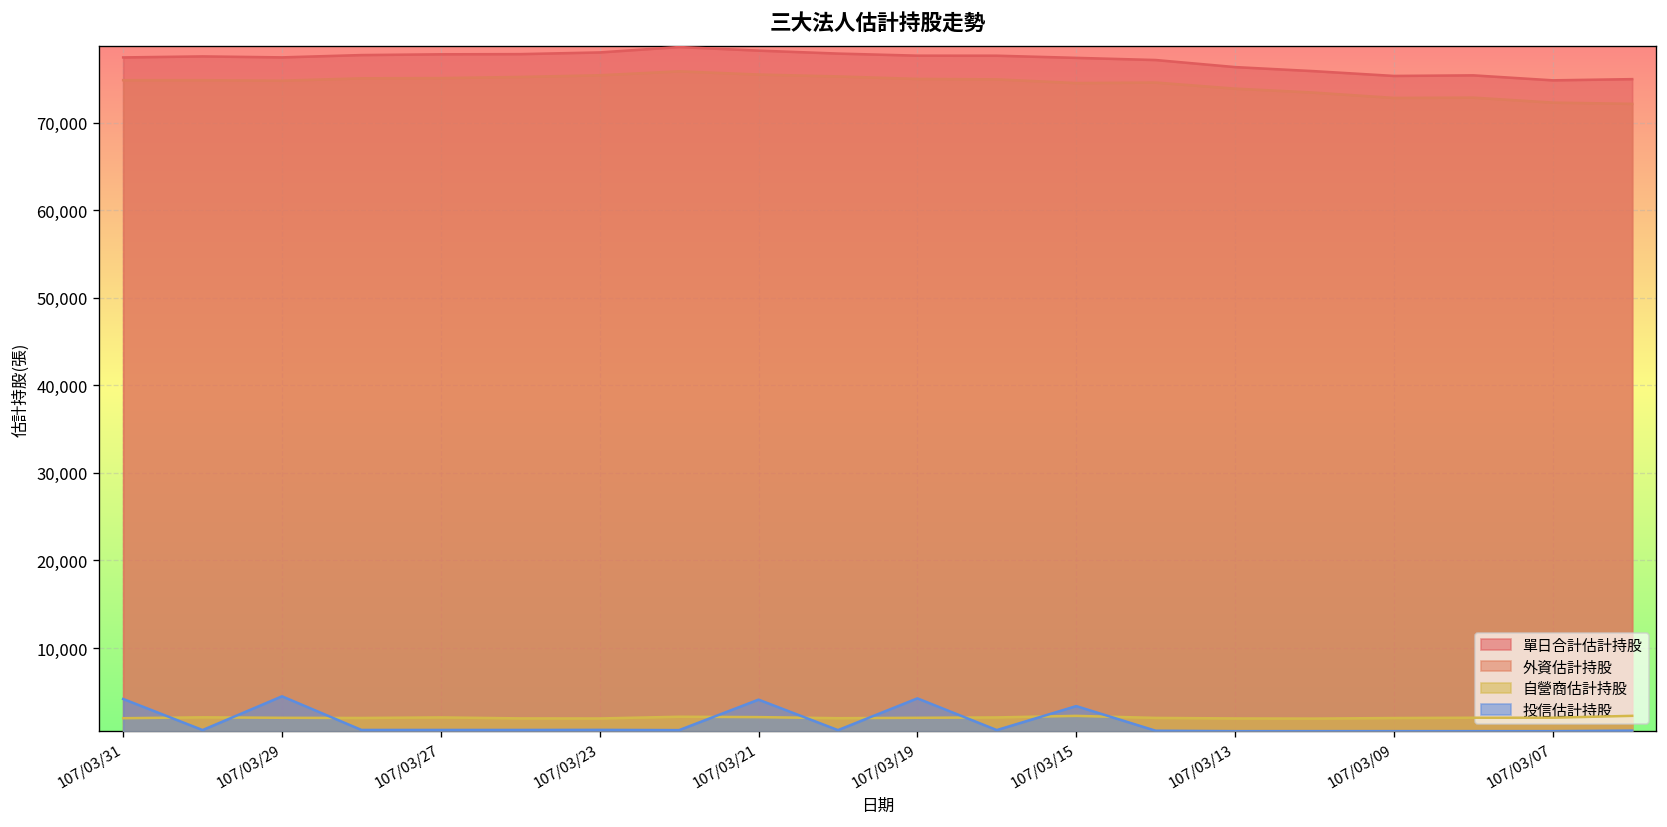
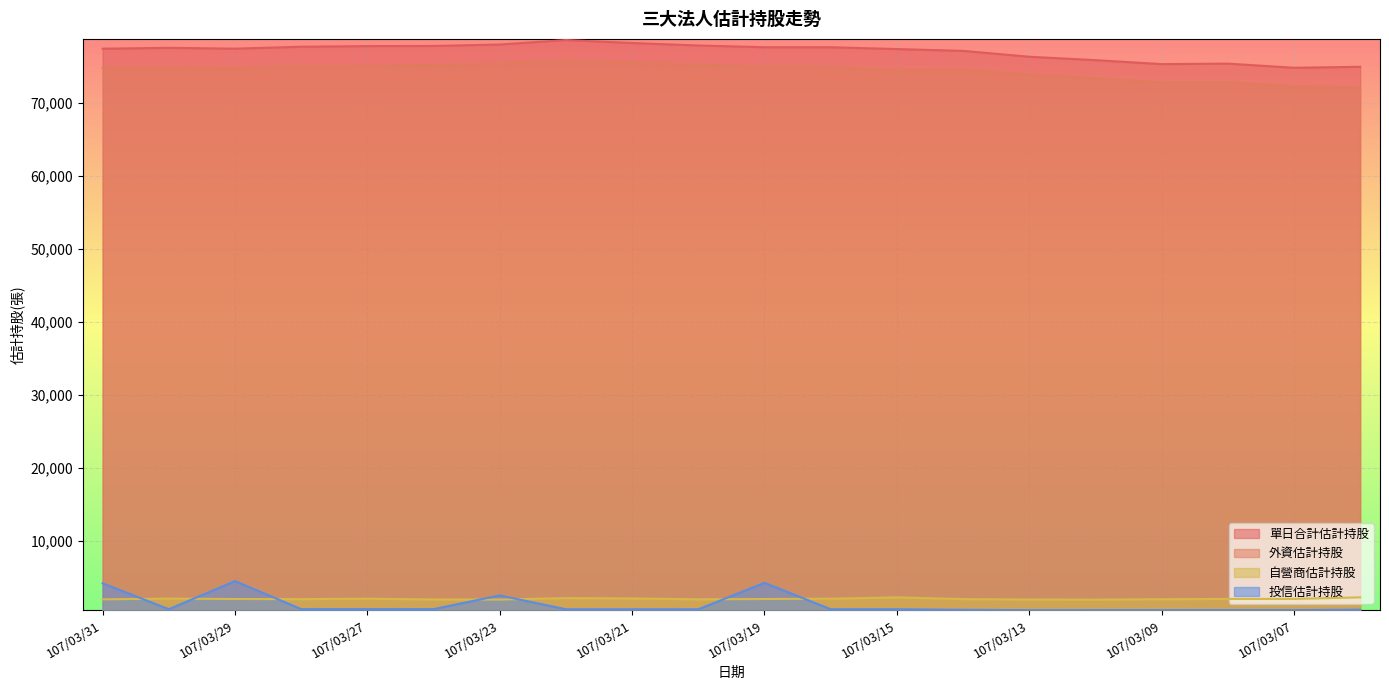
投信估計持股, 107/03/23: 1,000 -> 3,000
投信估計持股, 107/03/21: 4,000 -> 1,000
投信估計持股, 107/03/15: 3,000 -> 1,000
